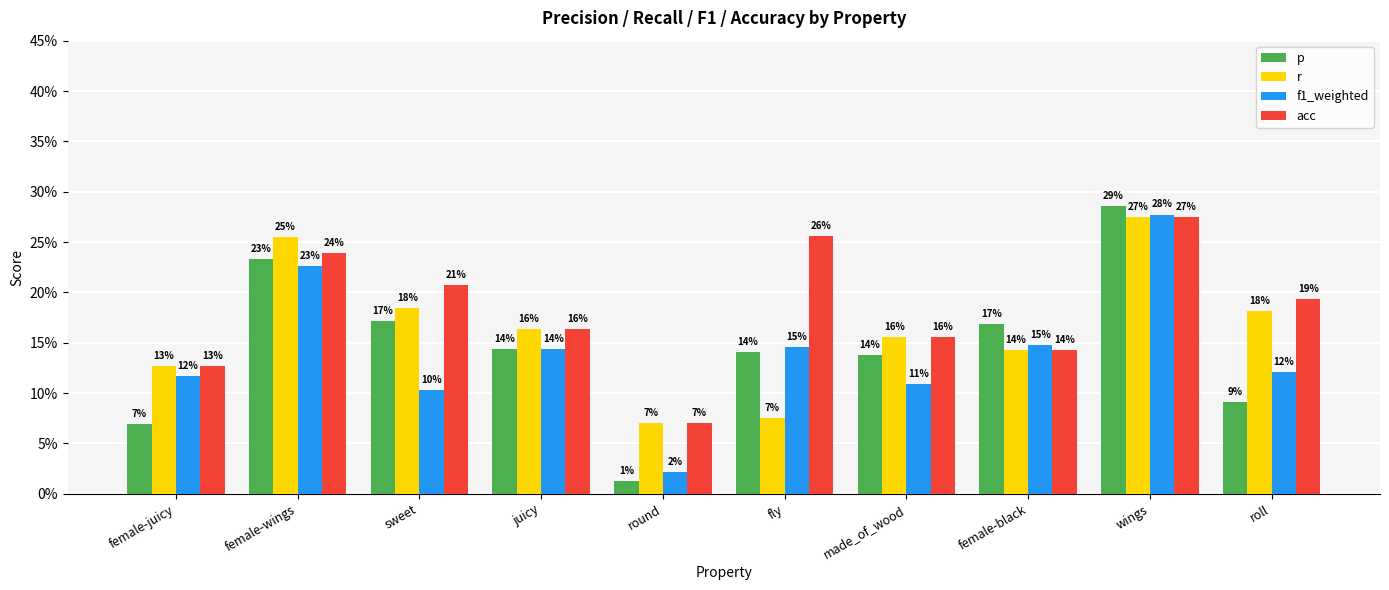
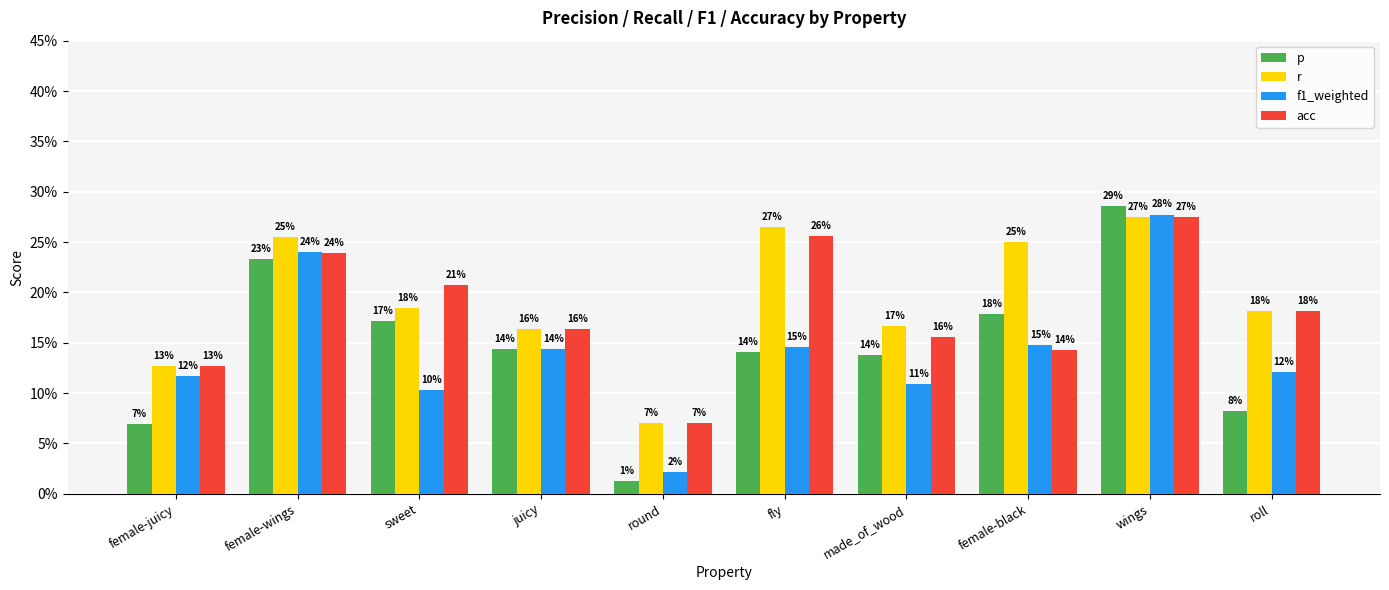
f1_weighted, female-wings: 23% -> 24%
r, fly: 7% -> 27%
r, made_of_wood: 16% -> 17%
p, female-black: 17% -> 18%
r, female-black: 14% -> 25%
p, roll: 9% -> 8%
acc, roll: 19% -> 18%
